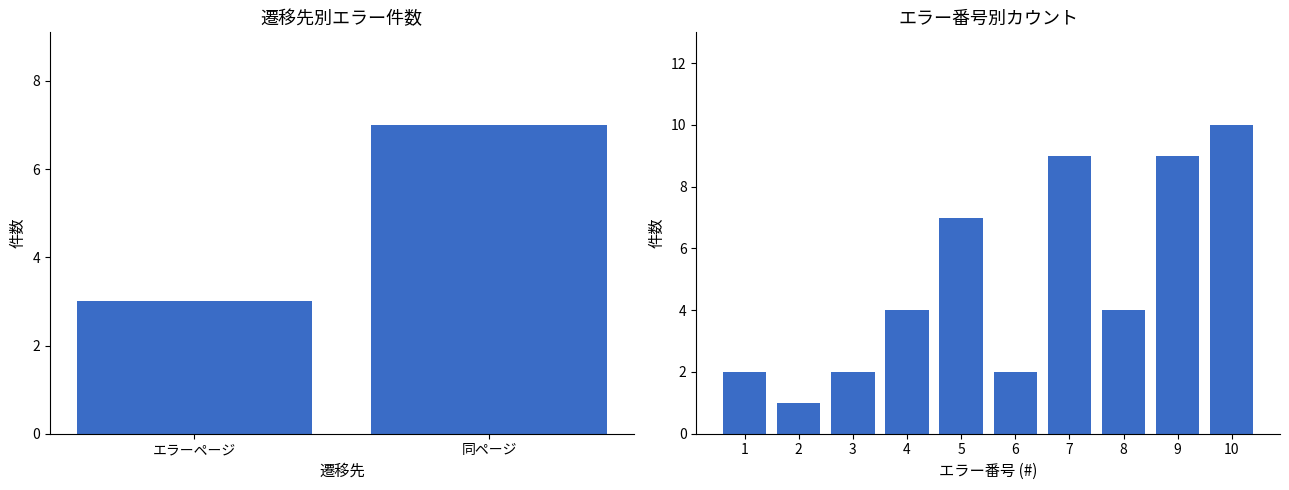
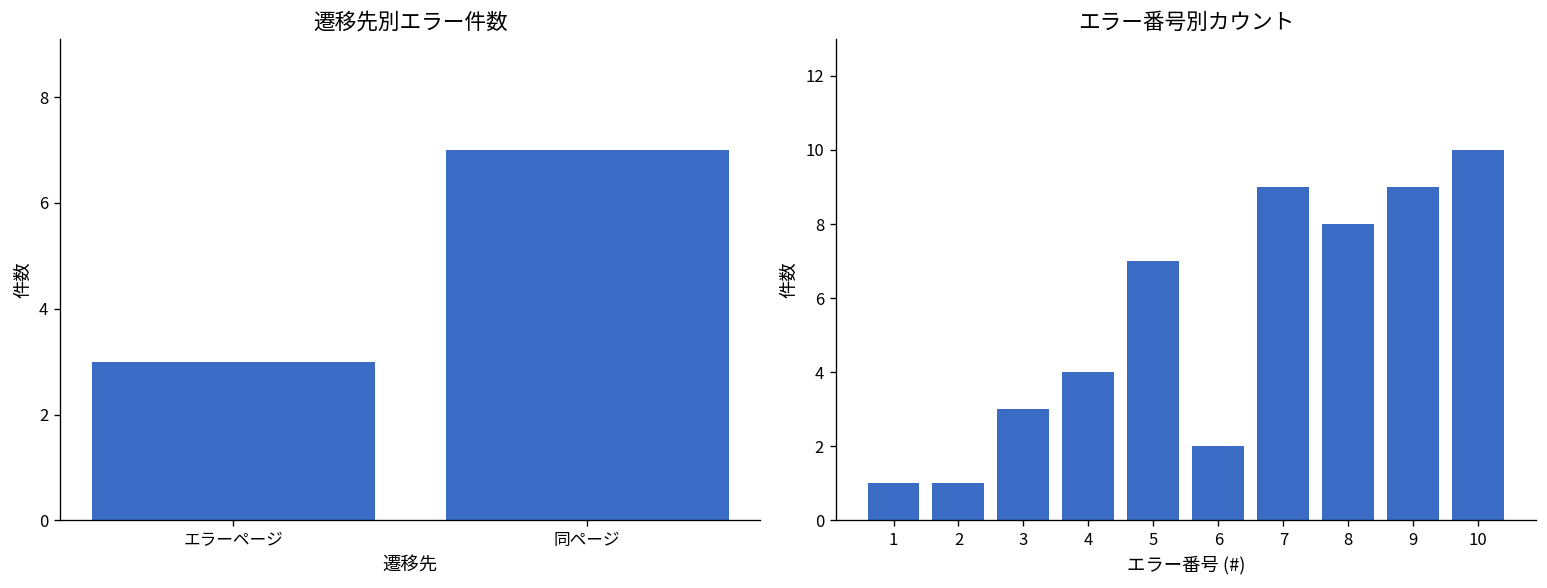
エラー番号別カウント, 1: 2 -> 1
エラー番号別カウント, 3: 2 -> 3
エラー番号別カウント, 8: 4 -> 8
